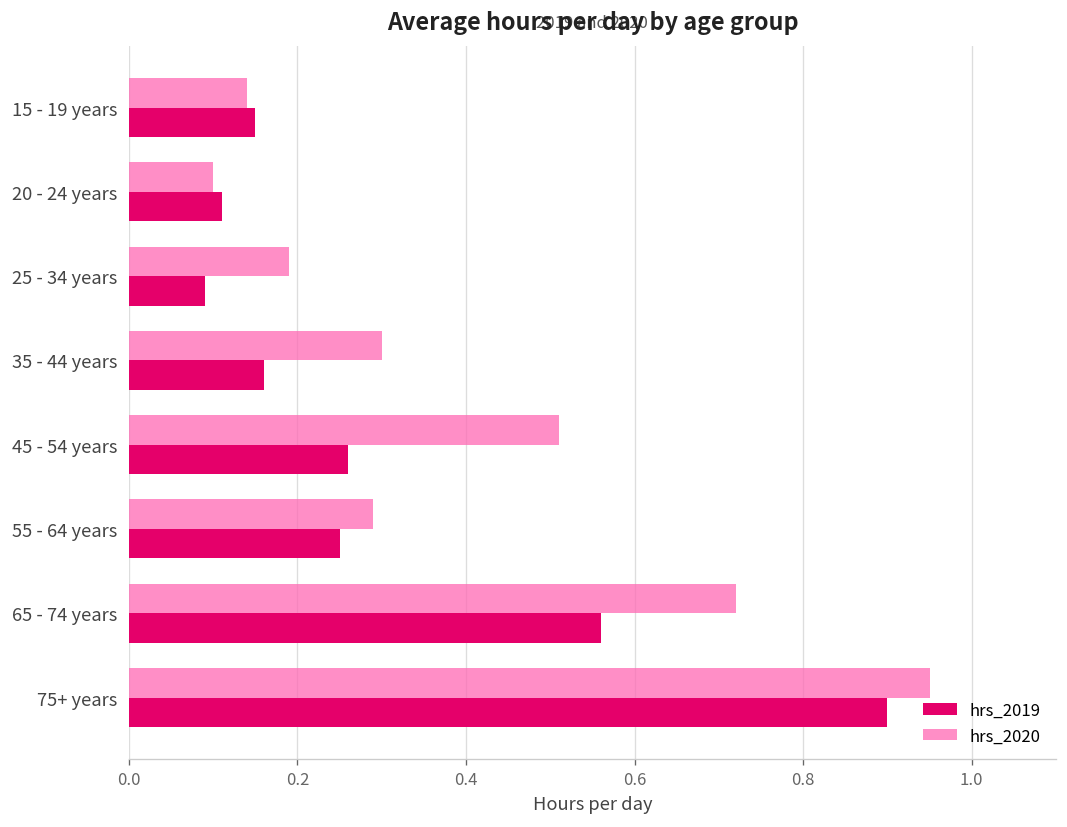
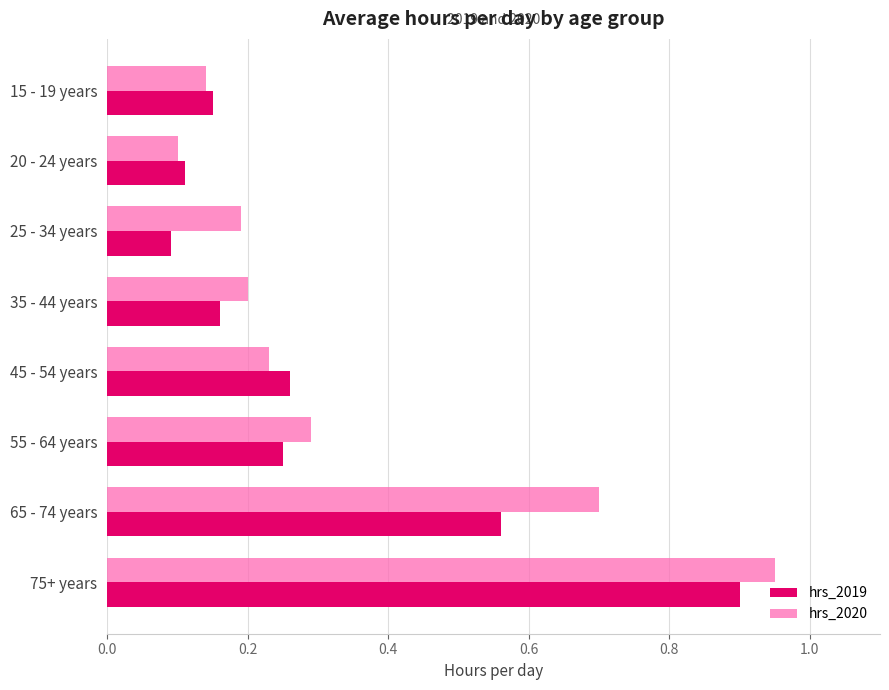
hrs_2020, 35 - 44 years: 0.3 -> 0.2
hrs_2020, 45 - 54 years: 0.51 -> 0.23
hrs_2020, 65 - 74 years: 0.72 -> 0.70
